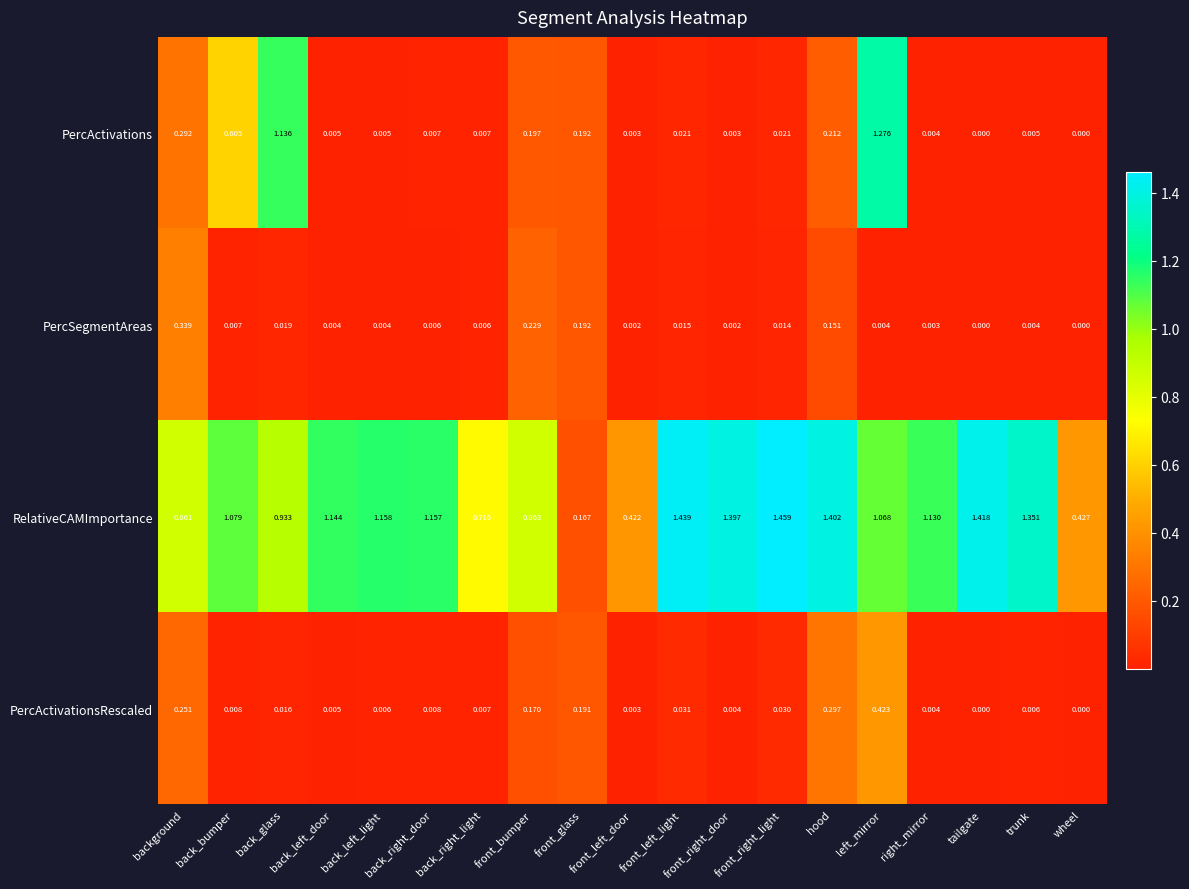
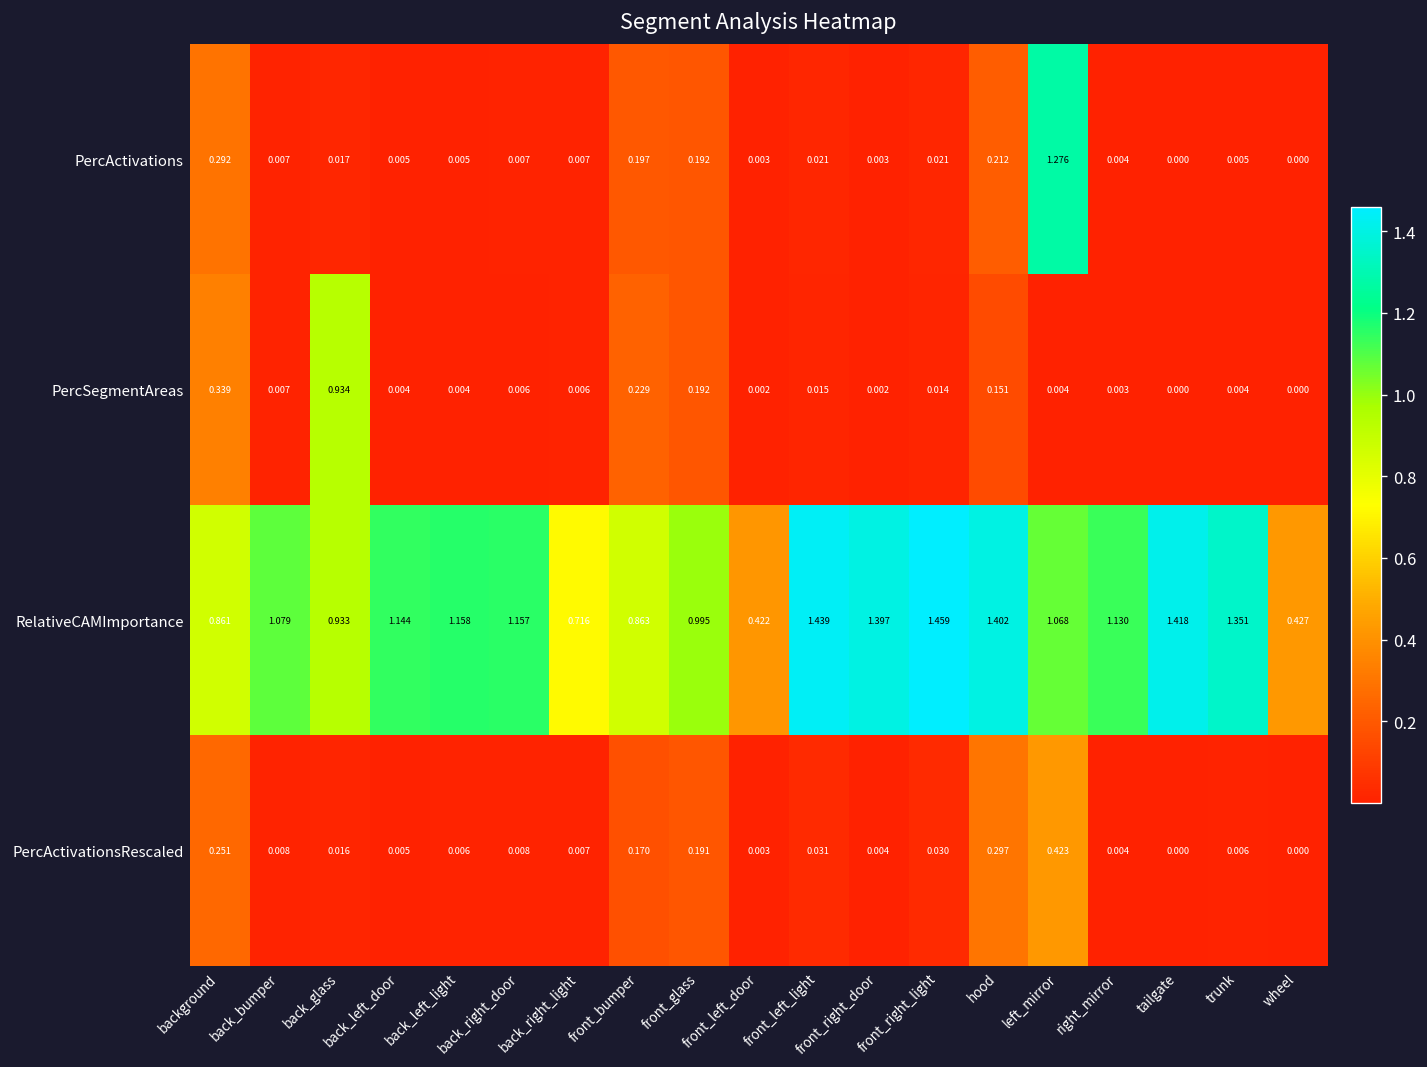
PercActivations, back_bumper: 0.605 -> 0.007
PercActivations, back_glass: 1.136 -> 0.017
PercSegmentAreas, back_glass: 0.019 -> 0.934
RelativeCAMImportance, front_glass: 0.167 -> 0.995
